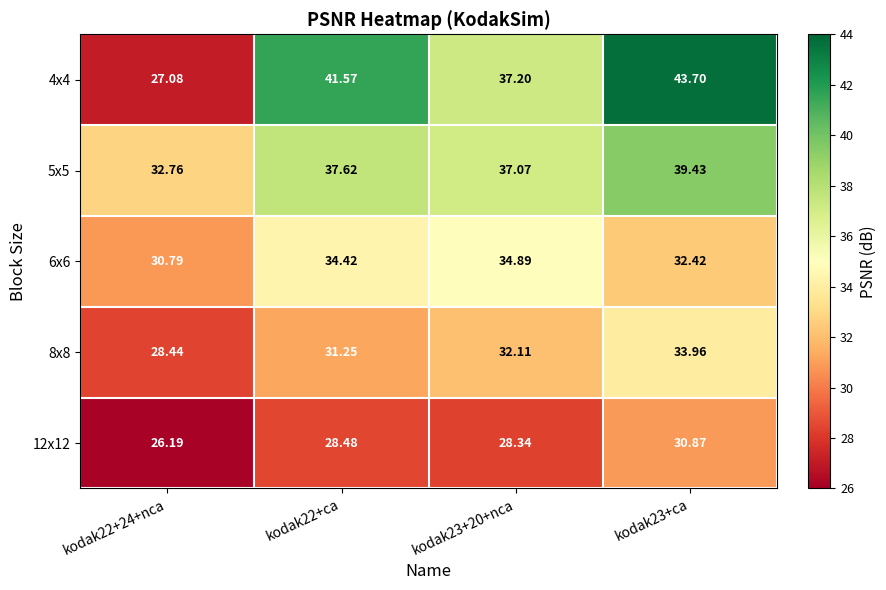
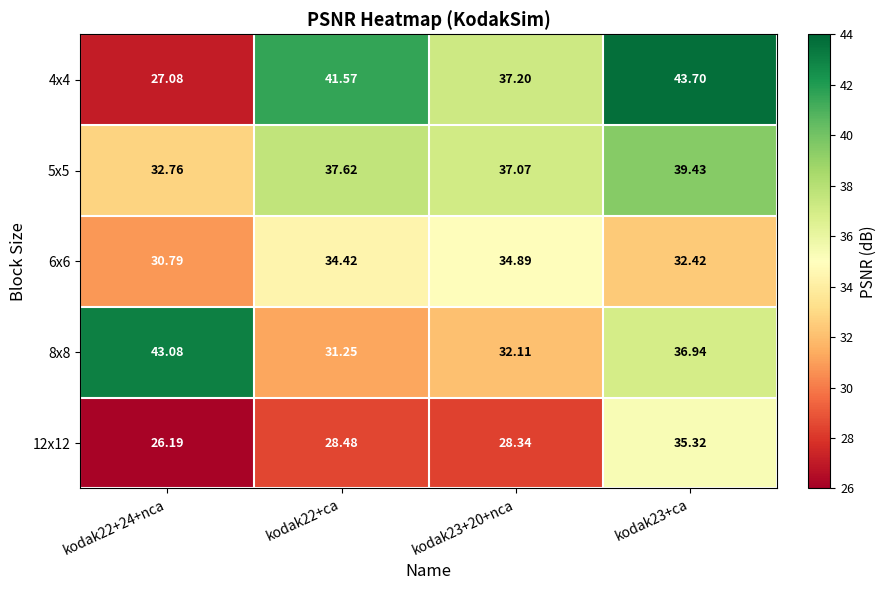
8x8, kodak22+24+nca: 28.44 -> 43.08
8x8, kodak23+ca: 33.96 -> 36.94
12x12, kodak23+ca: 30.87 -> 35.32
